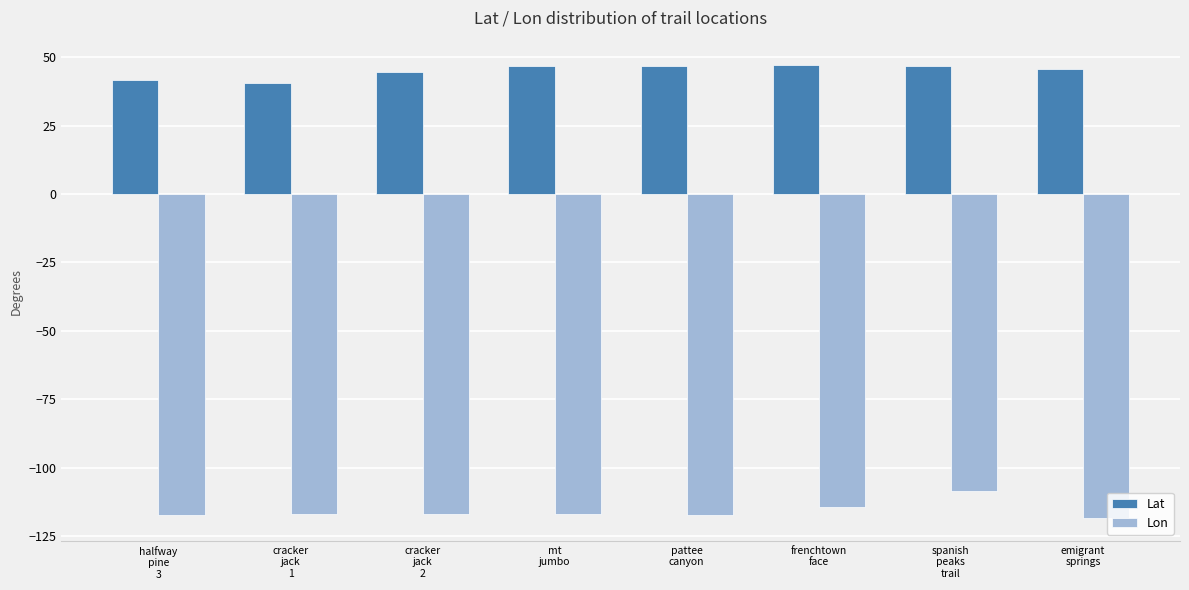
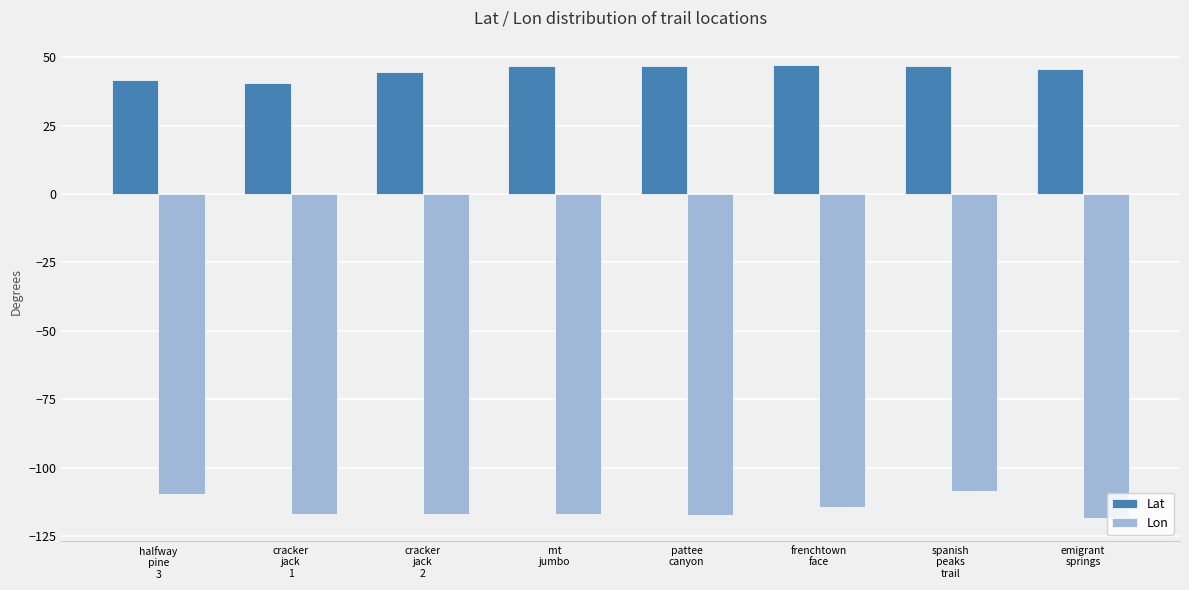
Lon, halfway pine 3: -117 -> -110
